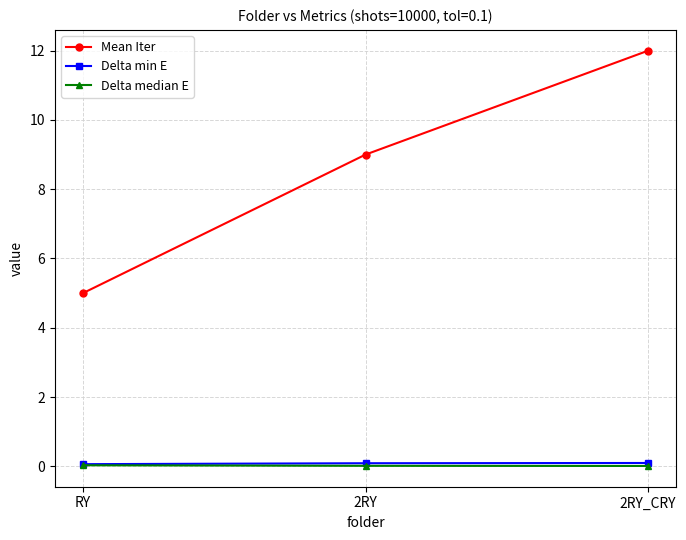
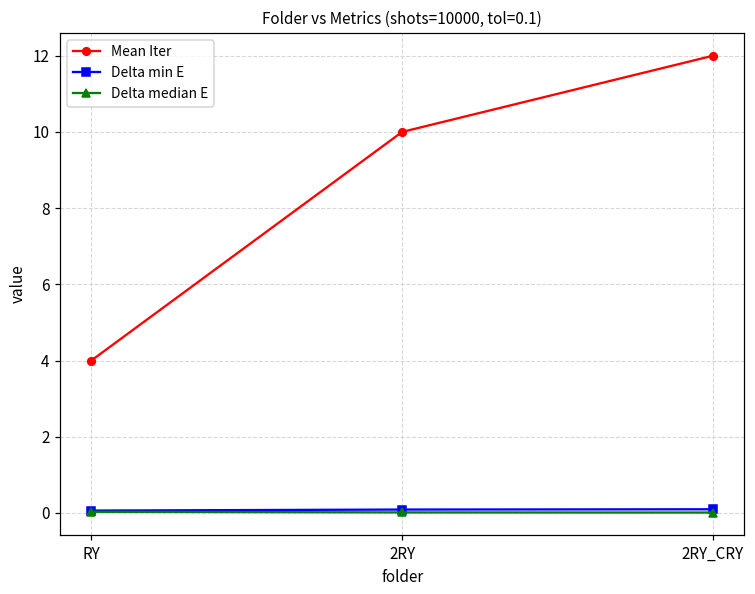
Mean Iter, RY: 5 -> 4
Mean Iter, 2RY: 9 -> 10
